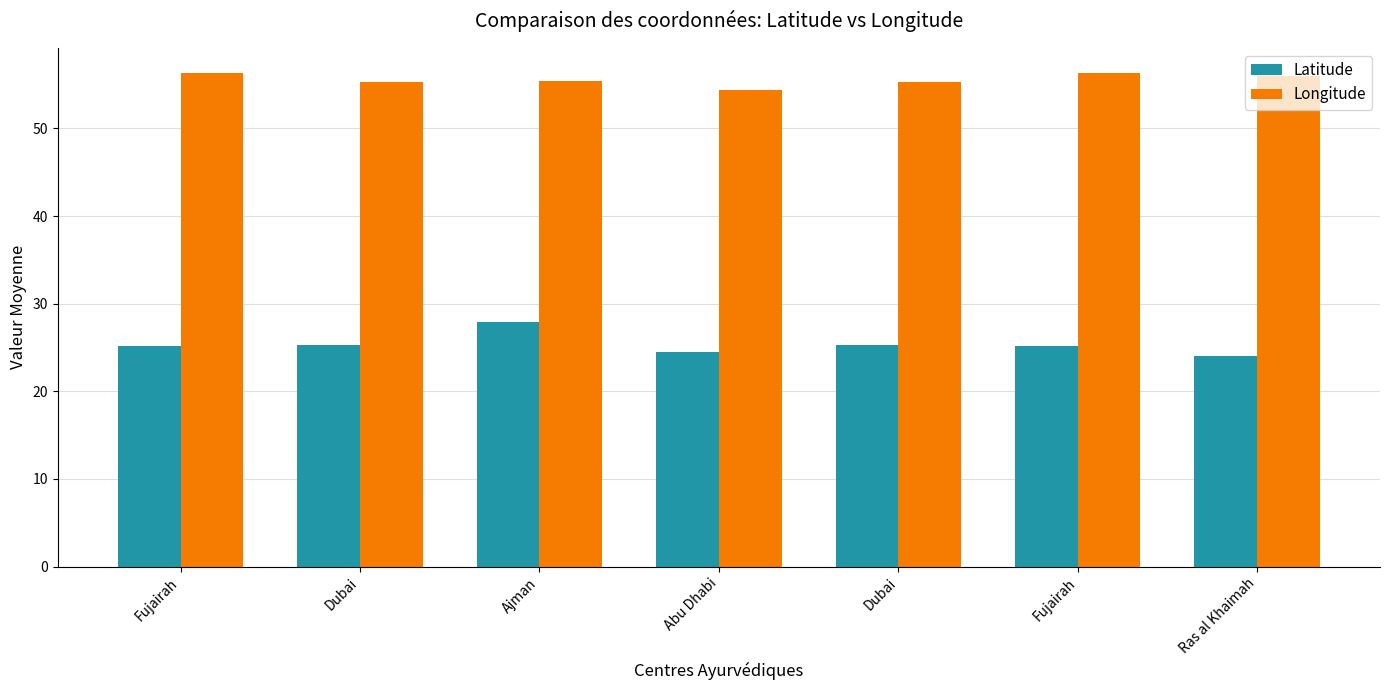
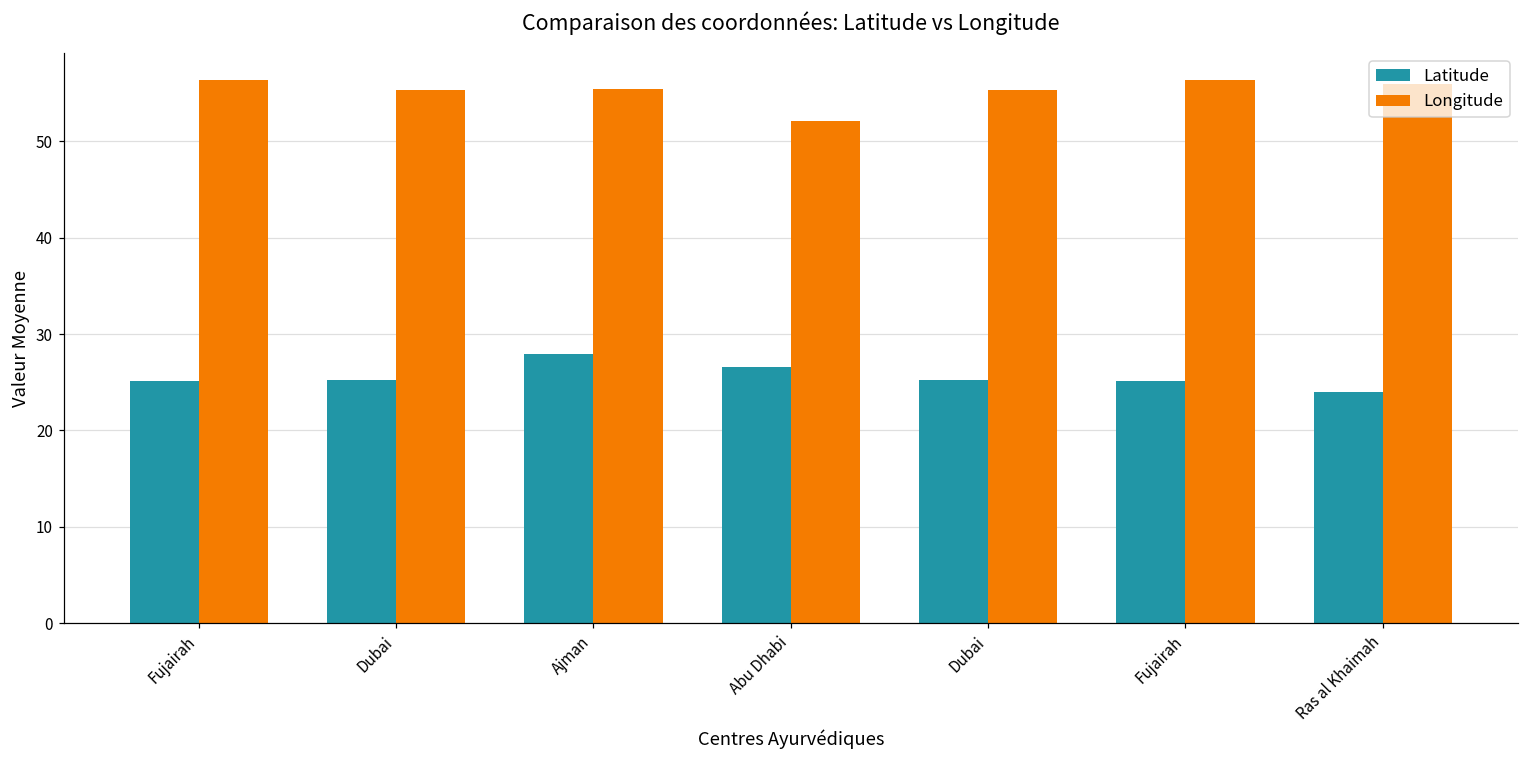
Latitude, Abu Dhabi: 24 -> 27
Longitude, Abu Dhabi: 54 -> 52
